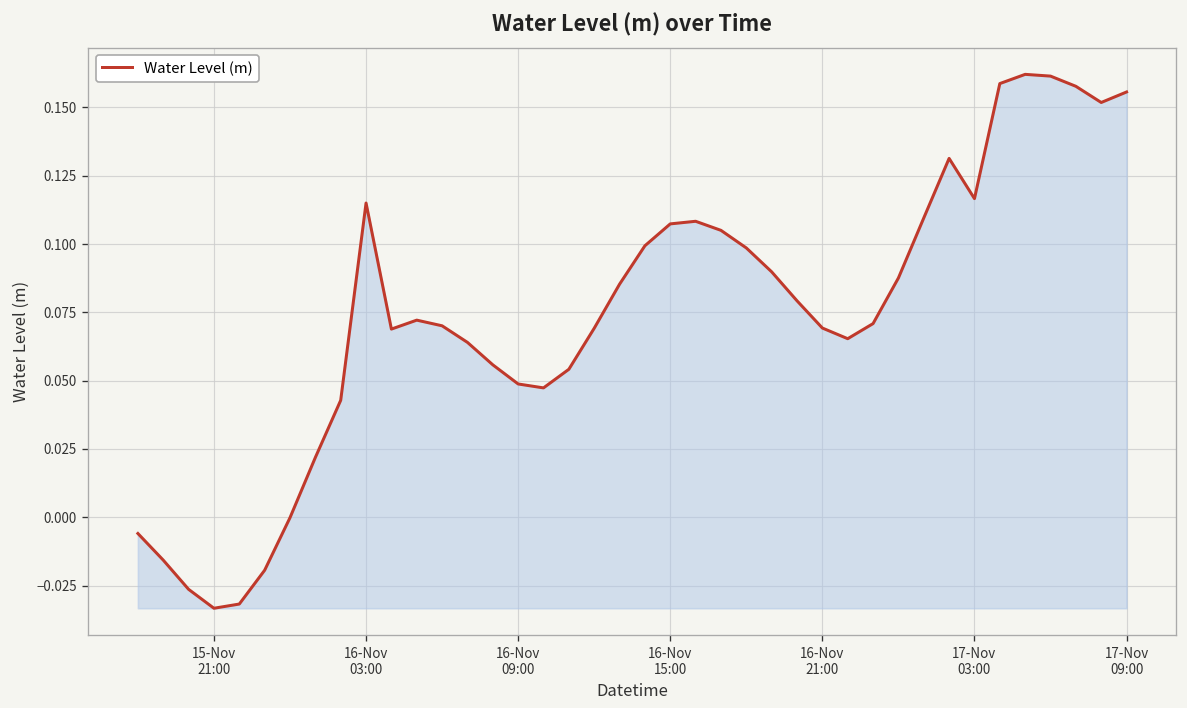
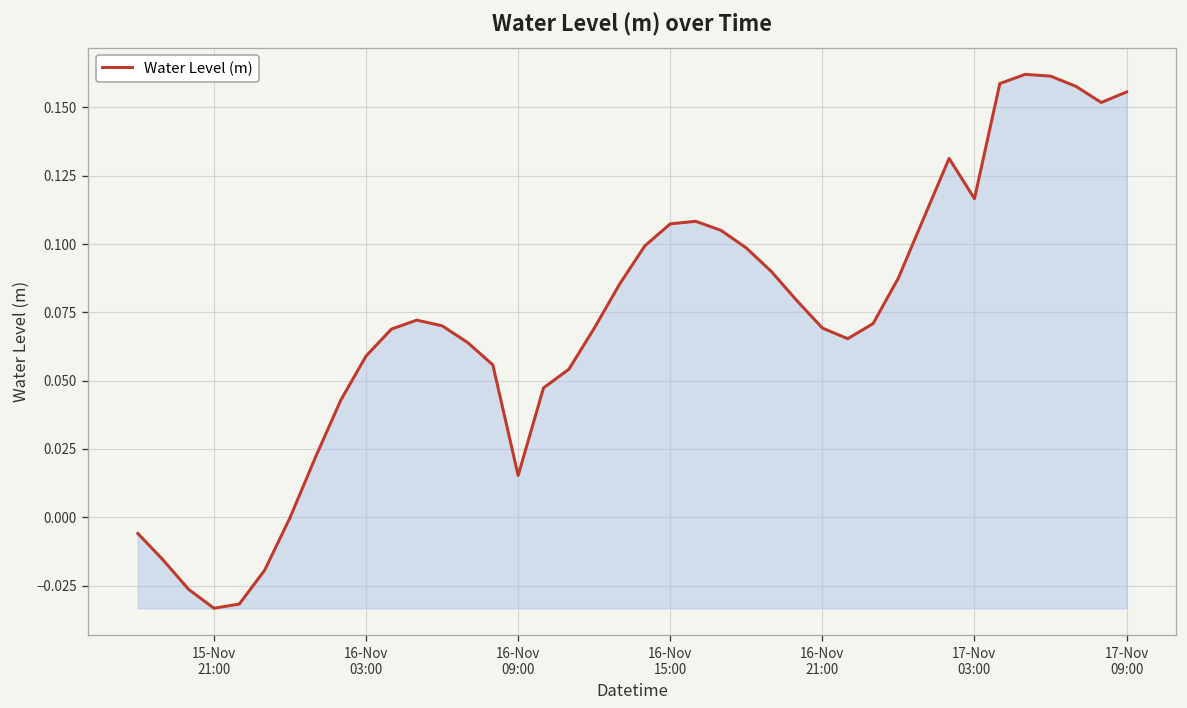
16-Nov 03:00: 0.115 -> 0.059
16-Nov 09:00: 0.049 -> 0.015
